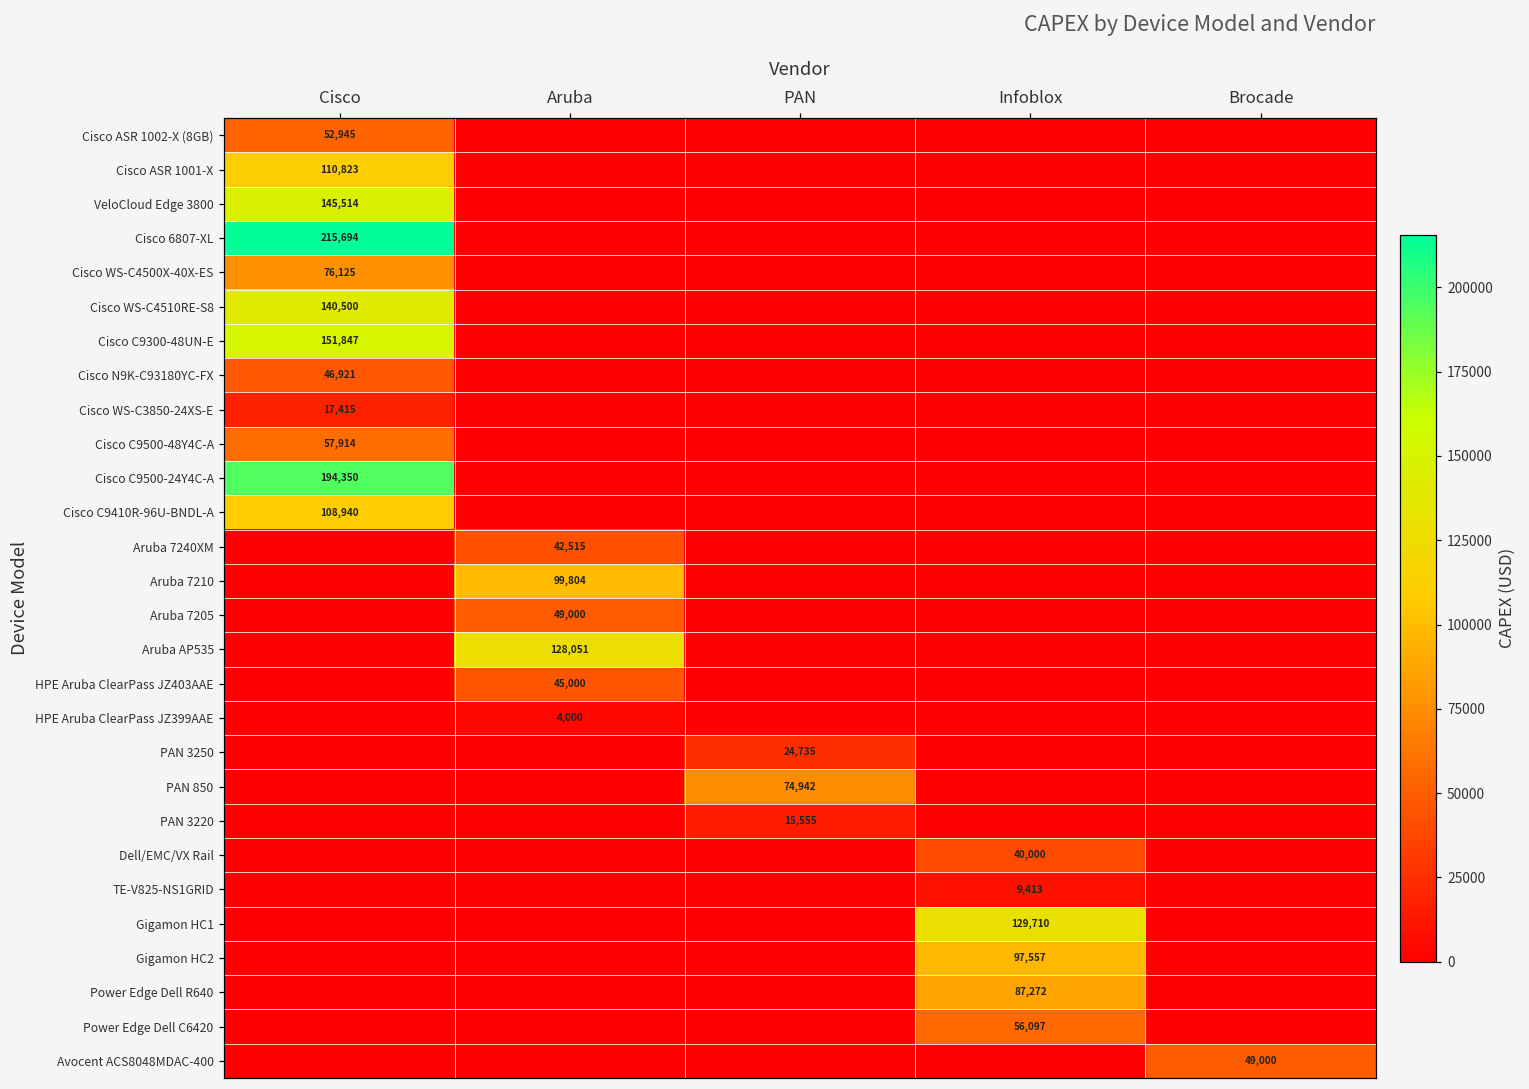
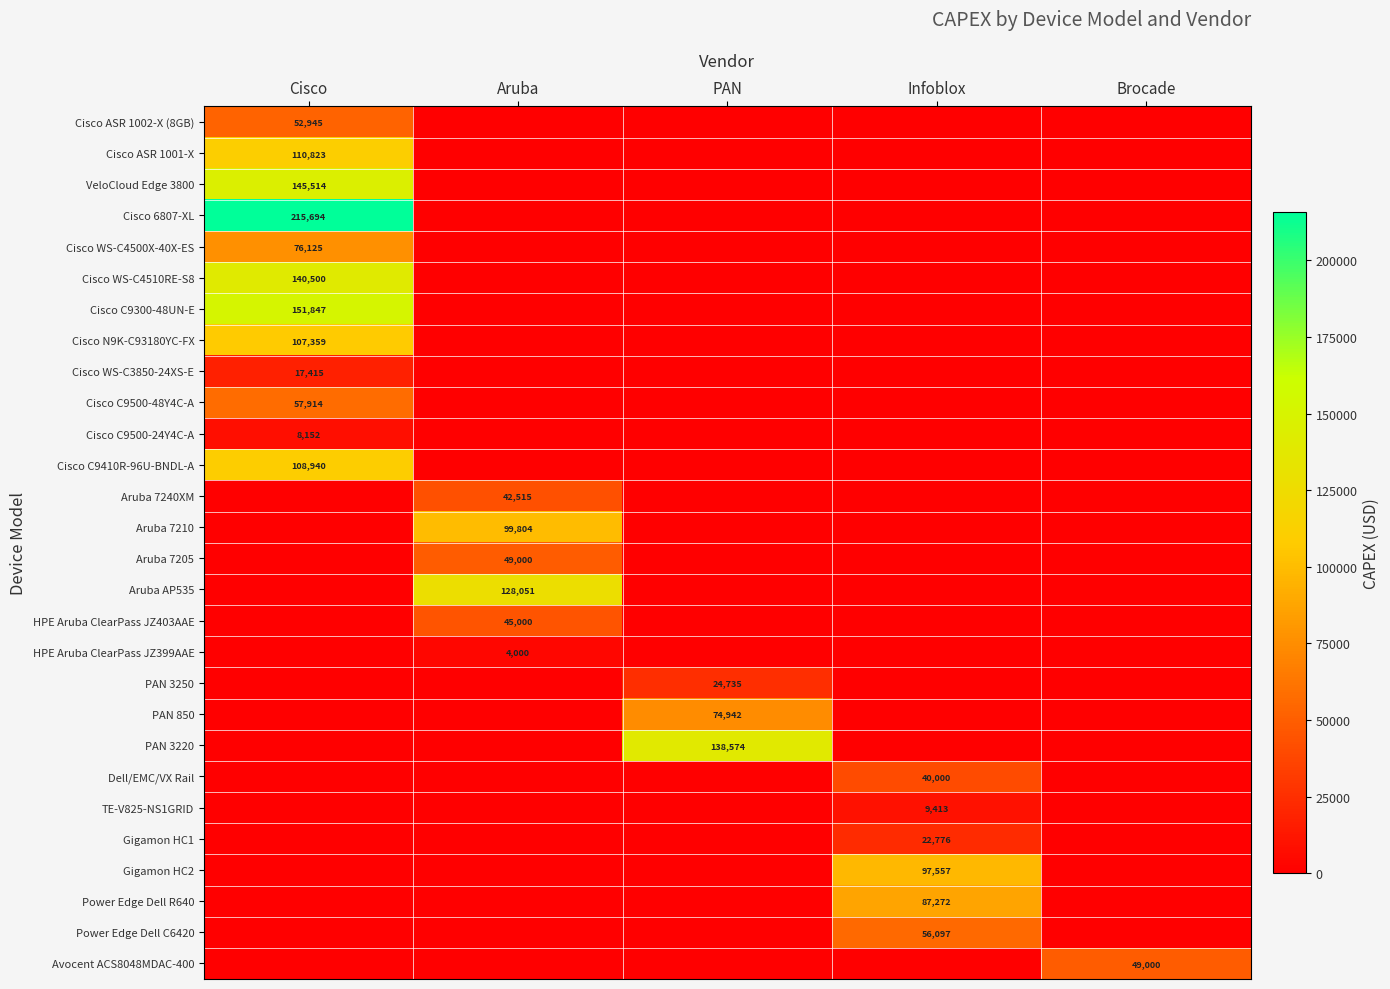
Cisco N9K-C93180YC-FX, Cisco: 46,921 -> 107,359
Cisco C9500-24Y4C-A, Cisco: 194,350 -> 8,152
PAN 3220, PAN: 15,555 -> 138,574
Gigamon HC1, Infoblox: 129,710 -> 22,776
